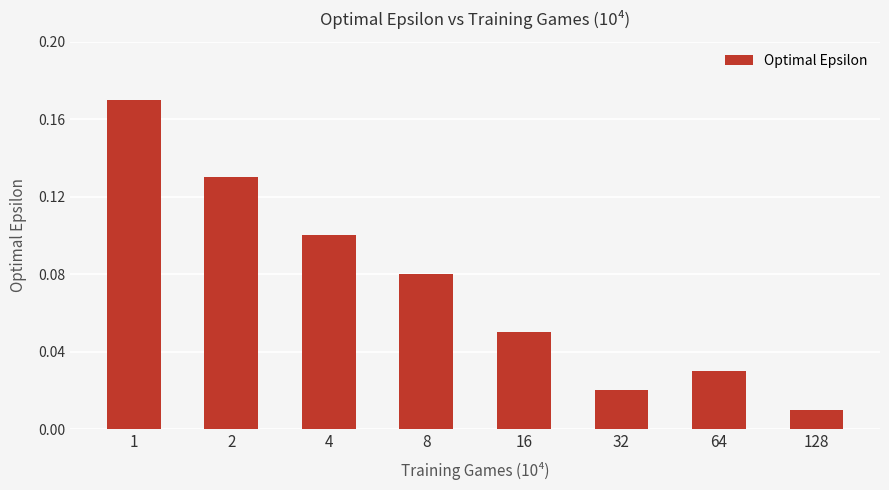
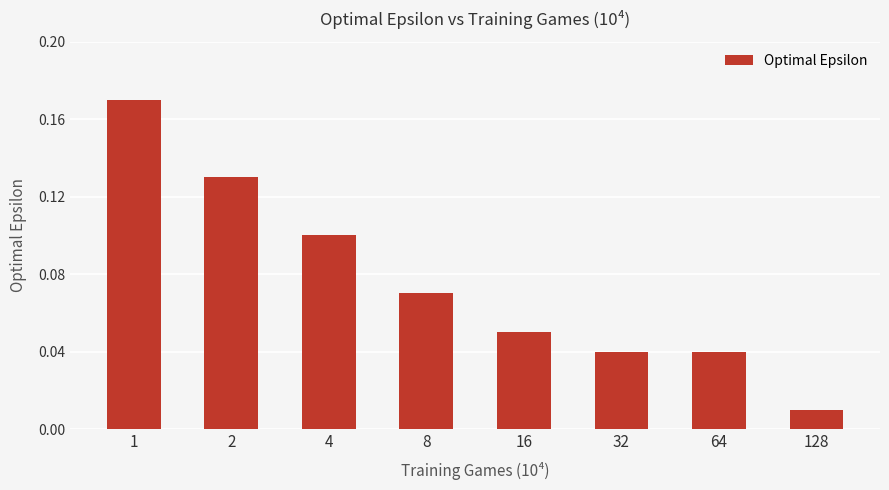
8: 0.08 -> 0.07
32: 0.02 -> 0.04
64: 0.03 -> 0.04
